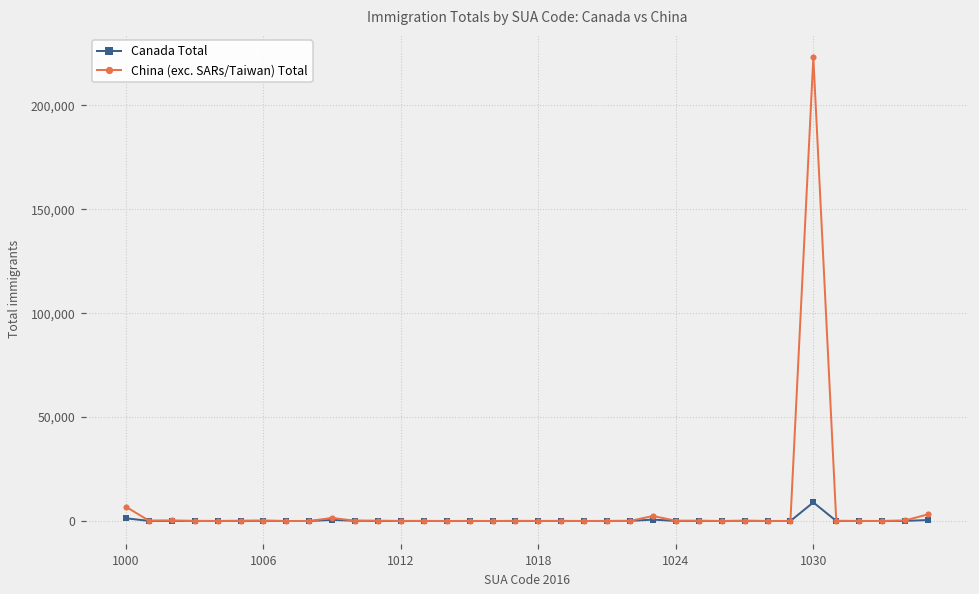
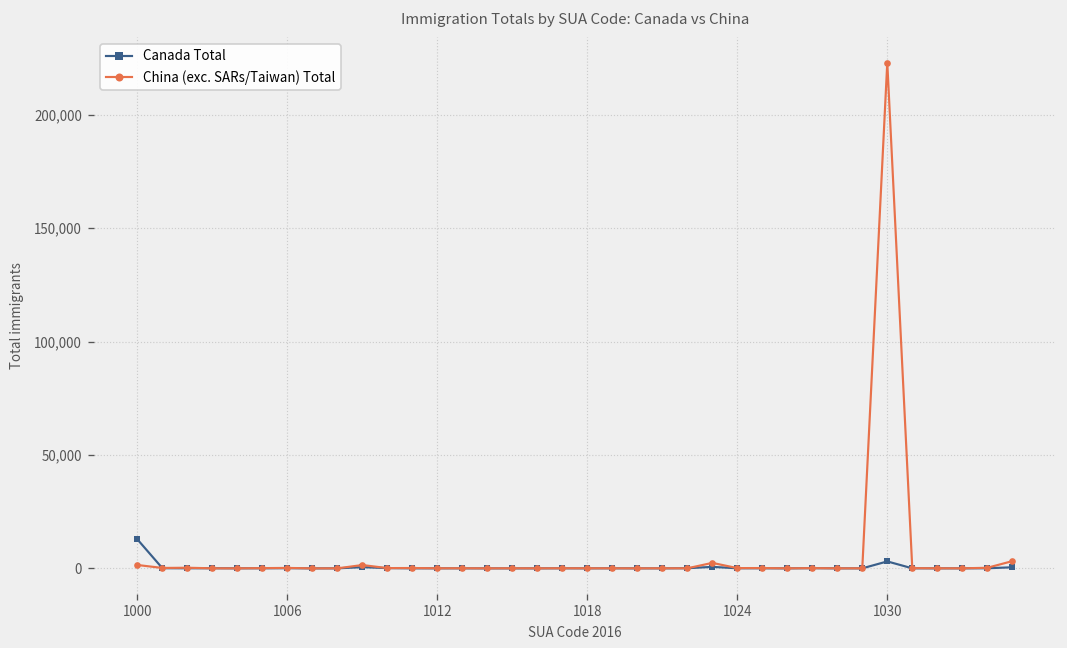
Canada Total, 1000: 1,000 -> 13,000
China (exc. SARs/Taiwan) Total, 1000: 7,000 -> 1,000
Canada Total, 1030: 9,000 -> 3,000
